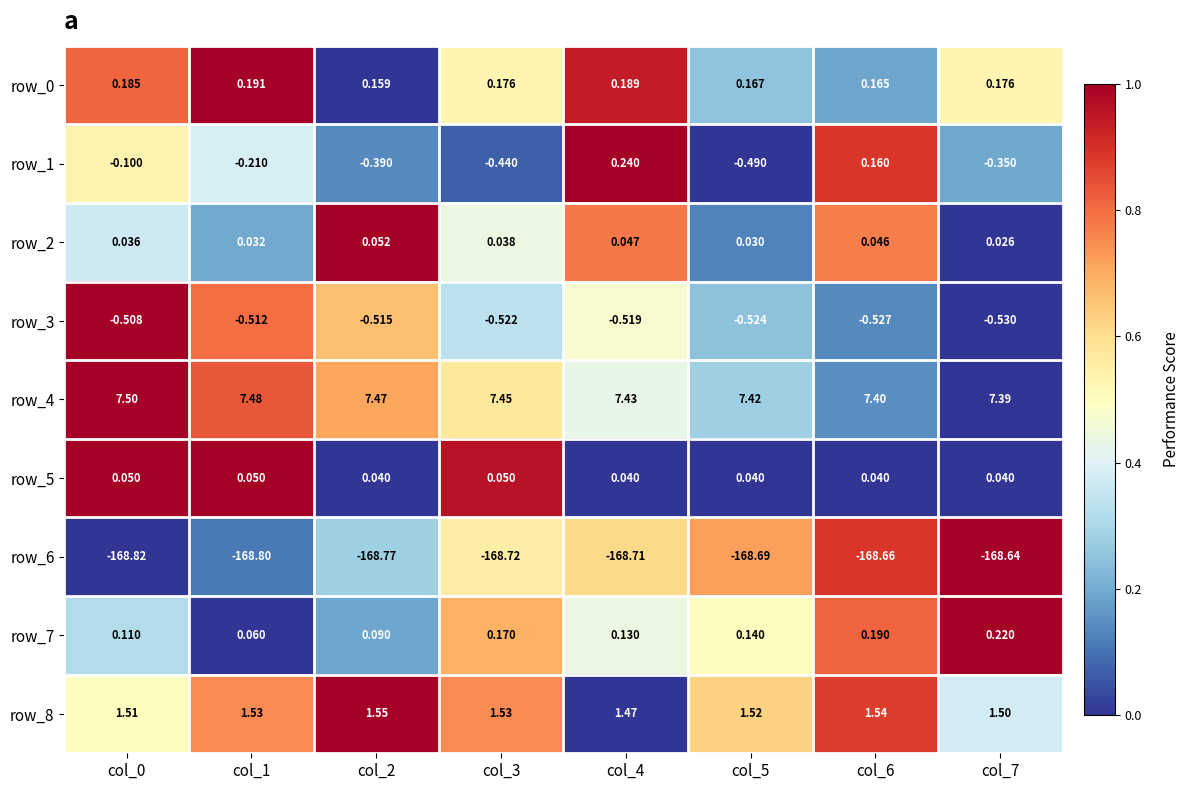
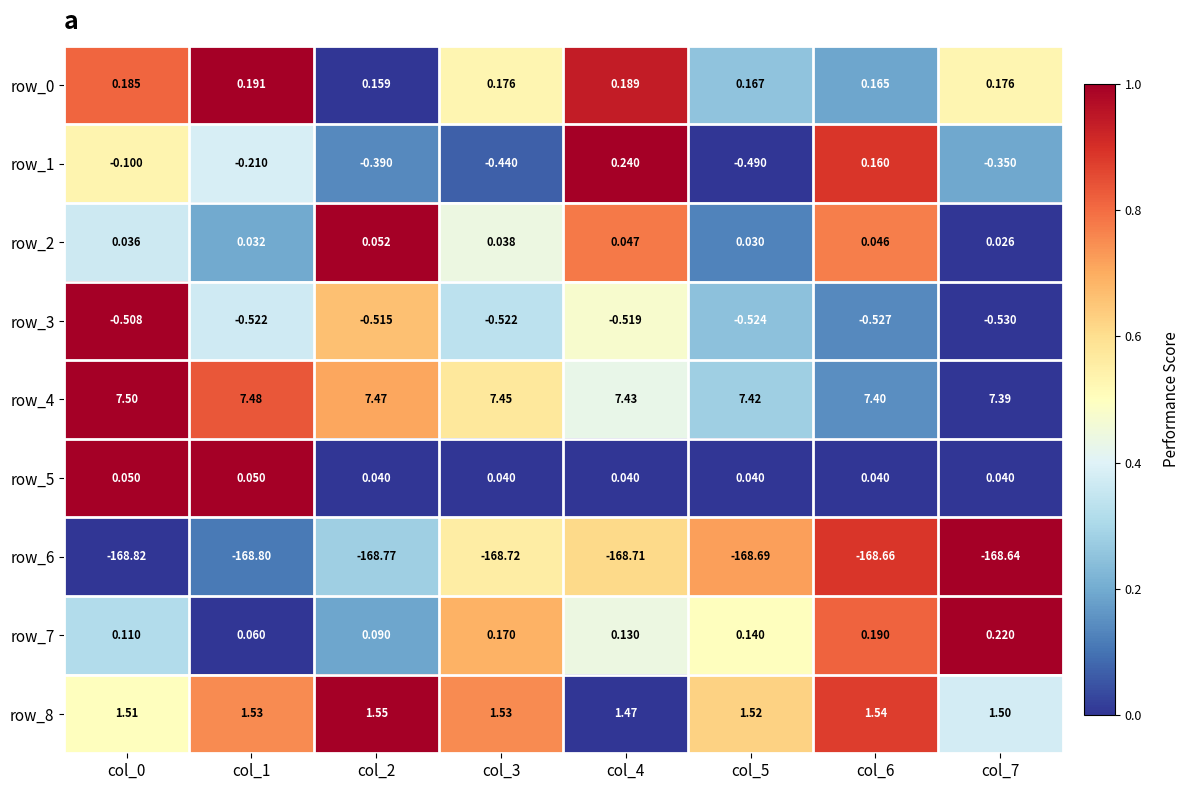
row_3, col_1: -0.512 -> -0.522
row_5, col_3: 0.050 -> 0.040
